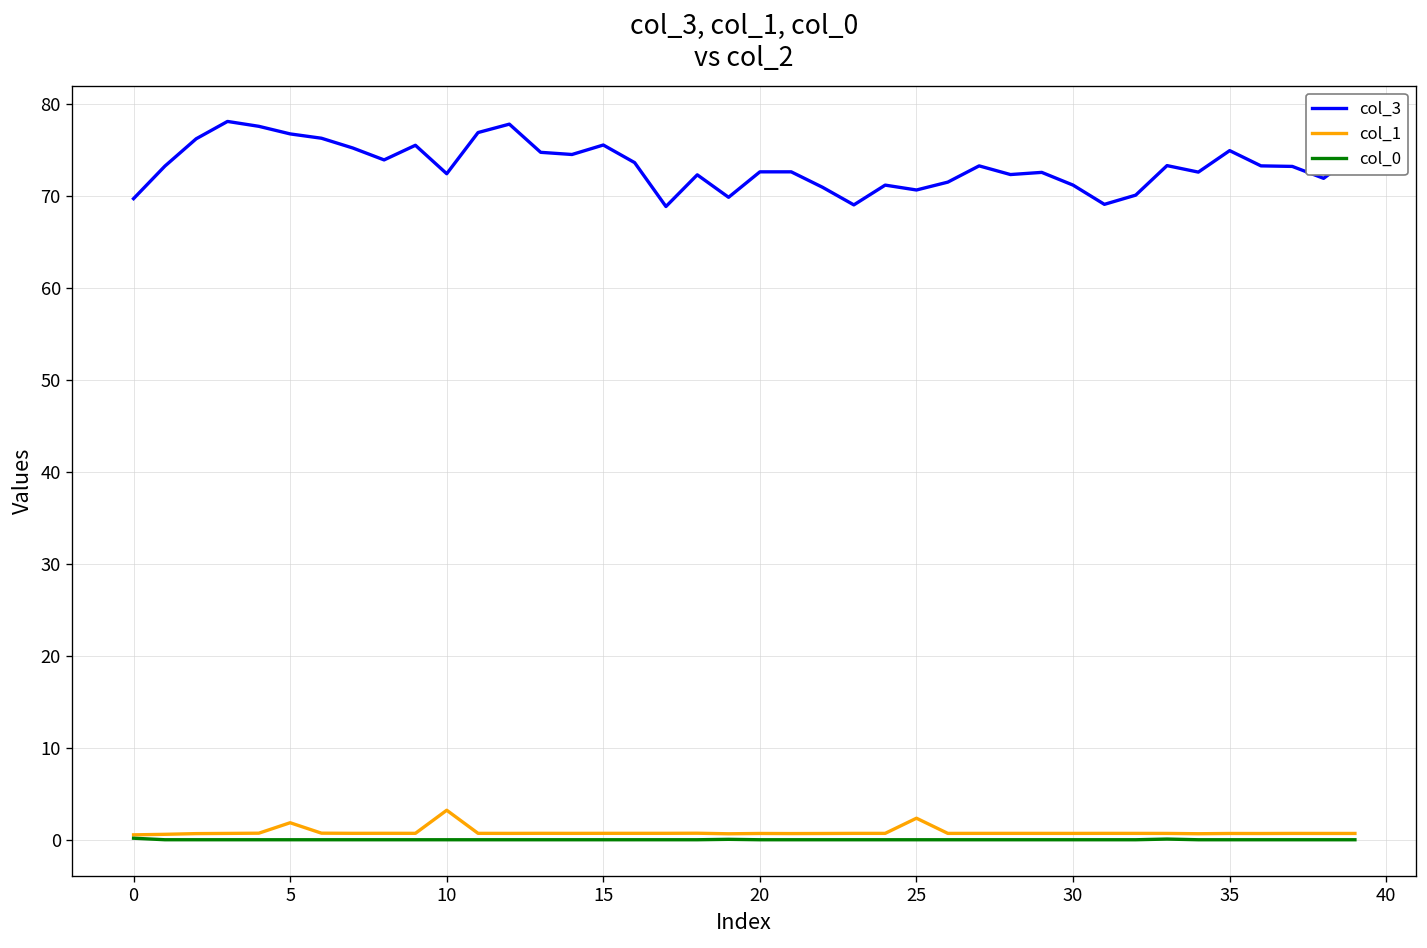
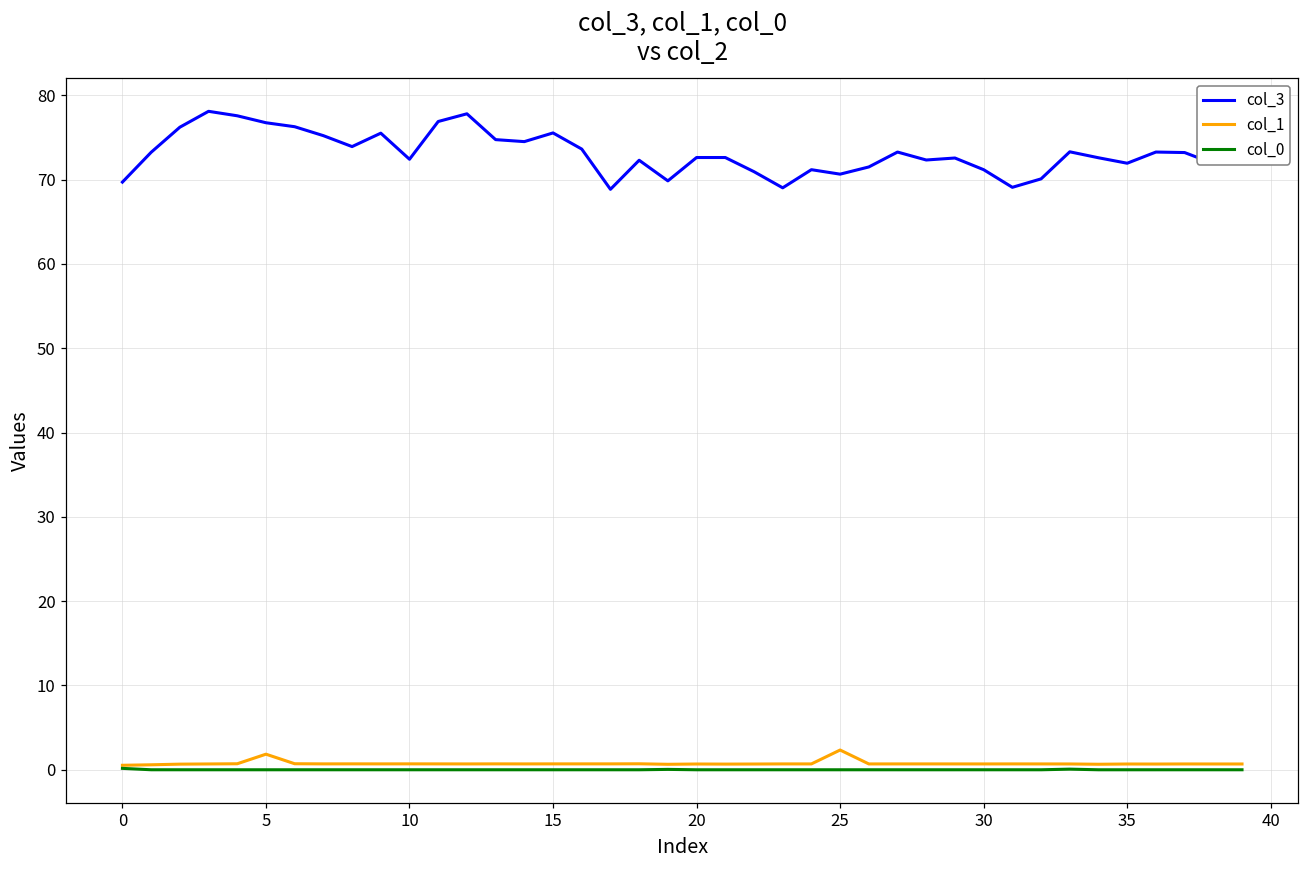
col_1, 10: 3 -> 1
col_3, 35: 75 -> 72
